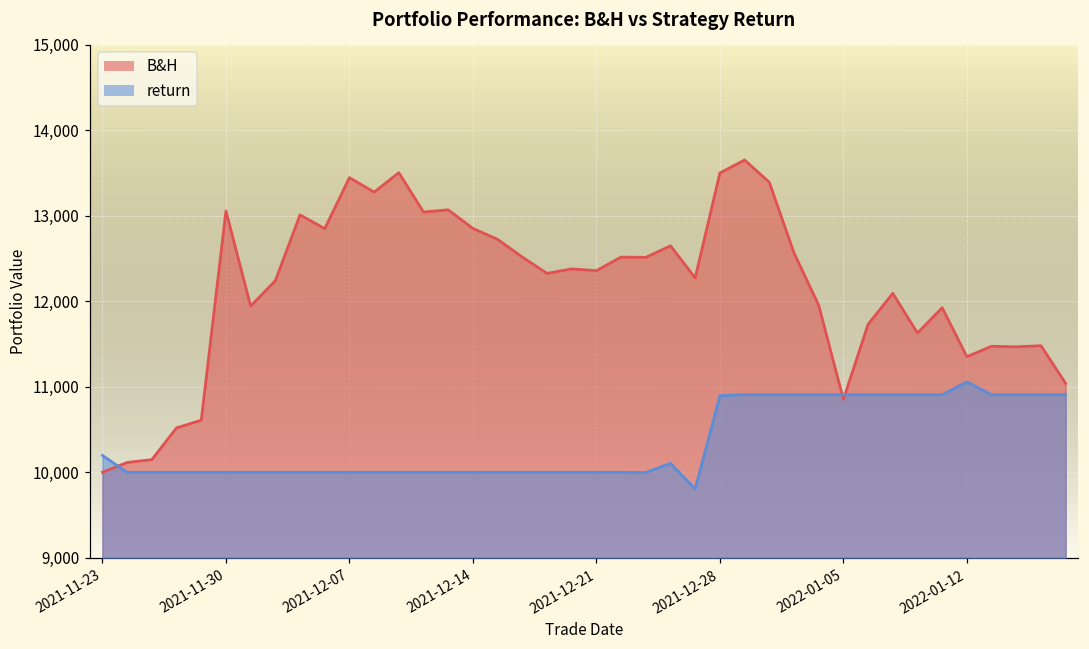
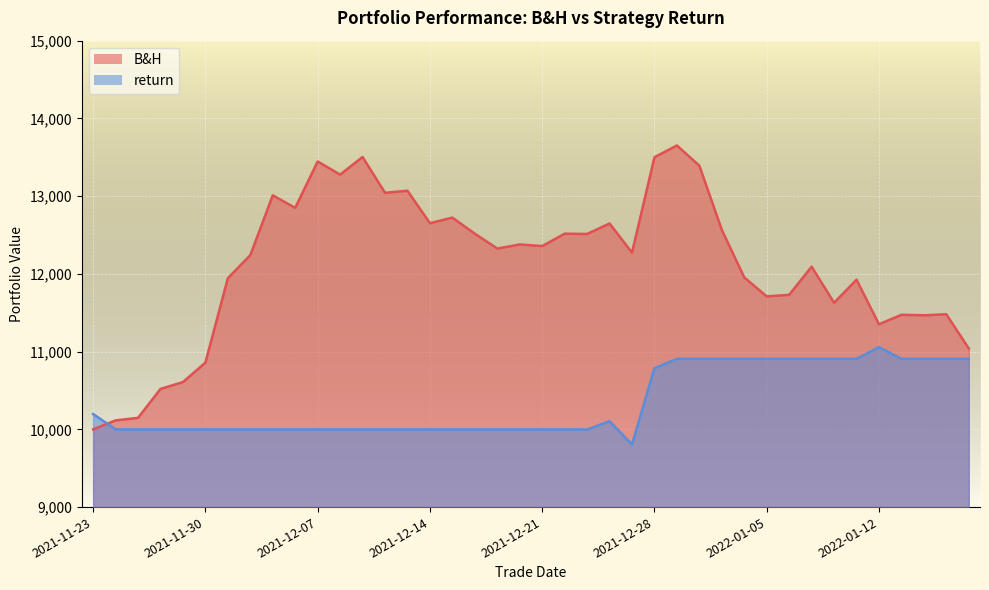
B&H, 2021-11-30: 13,100 -> 10,900
B&H, 2021-12-14: 12,900 -> 12,700
return, 2021-12-28: 10,900 -> 10,800
B&H, 2022-01-05: 10,900 -> 11,700
